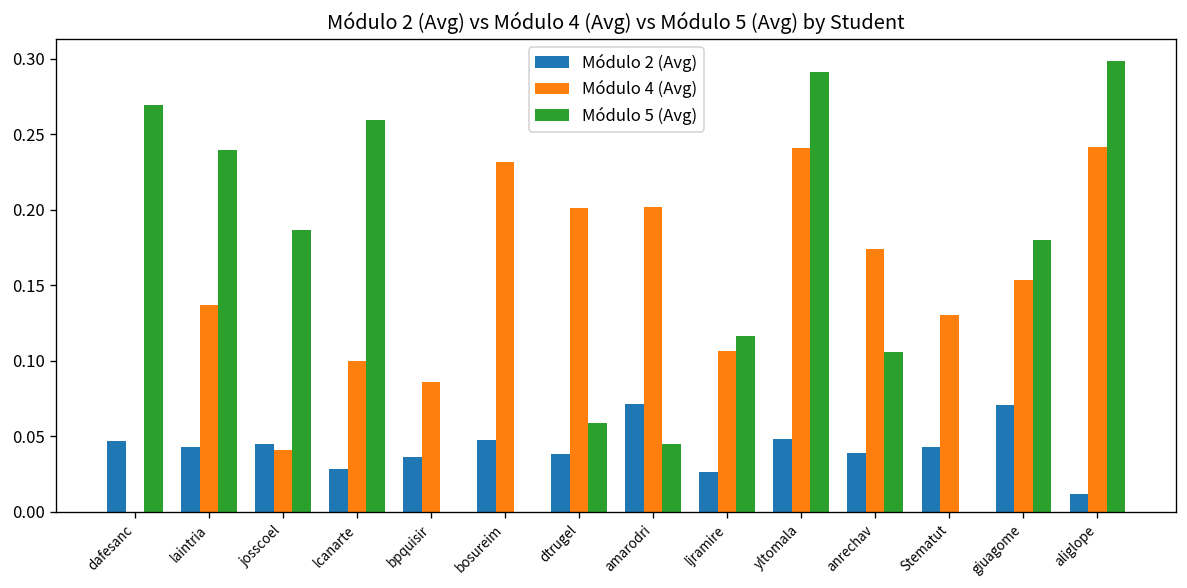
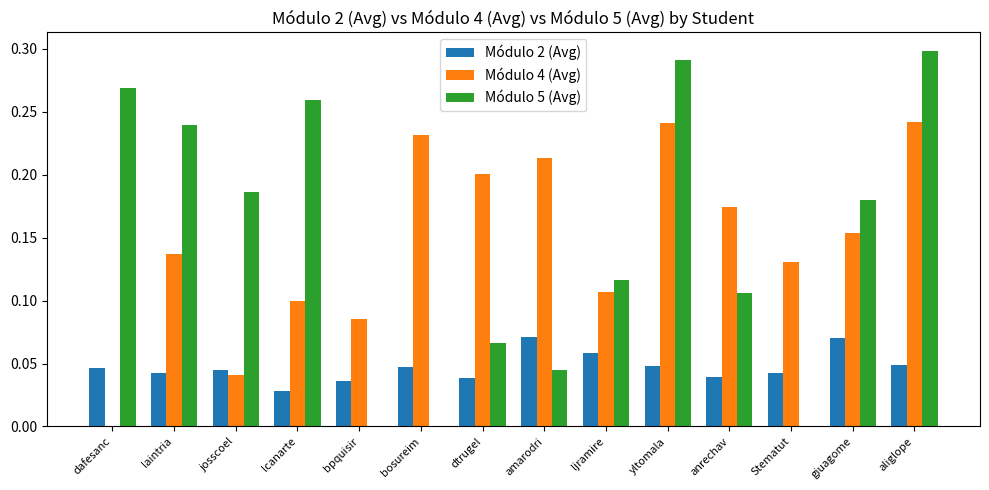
Módulo 5 (Avg), dtrugel: 0.059 -> 0.066
Módulo 4 (Avg), amarodri: 0.202 -> 0.213
Módulo 2 (Avg), ljramire: 0.026 -> 0.058
Módulo 2 (Avg), aliglope: 0.012 -> 0.049
